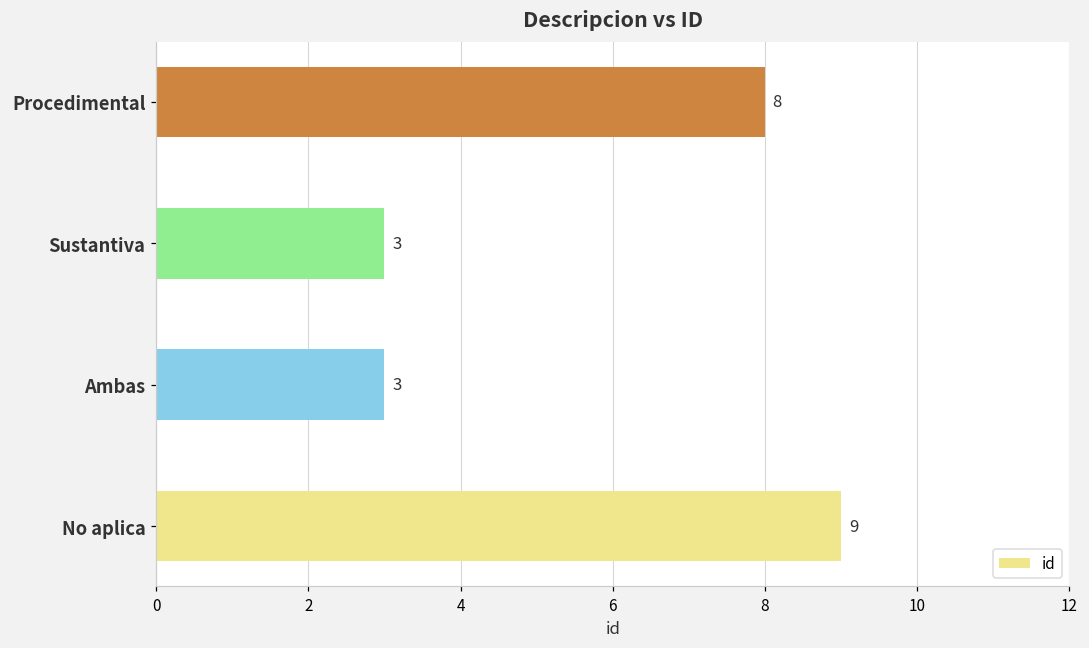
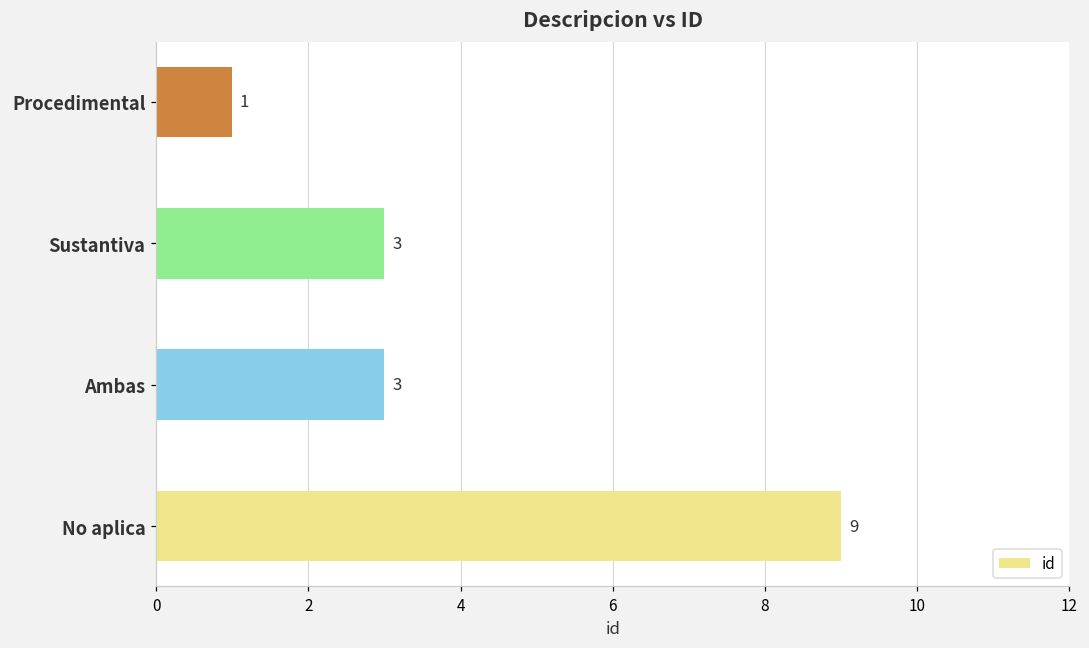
Procedimental: 8 -> 1
